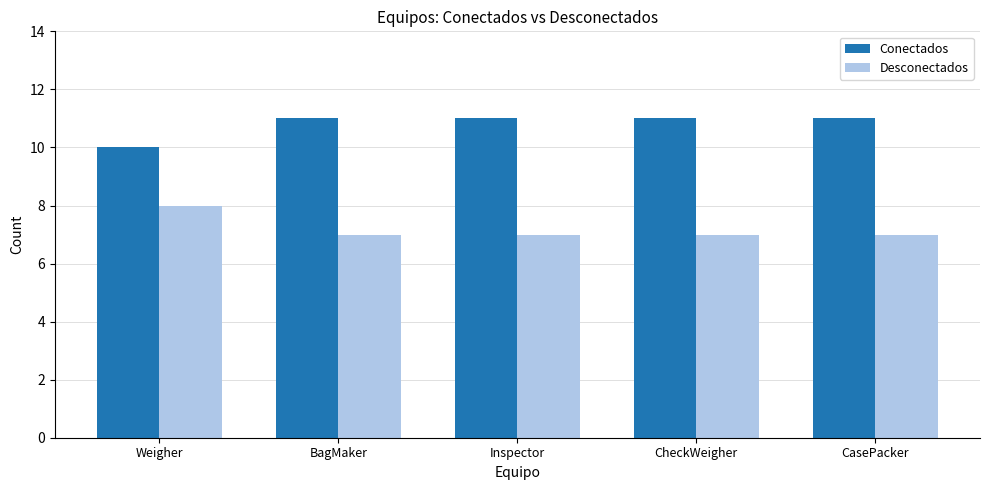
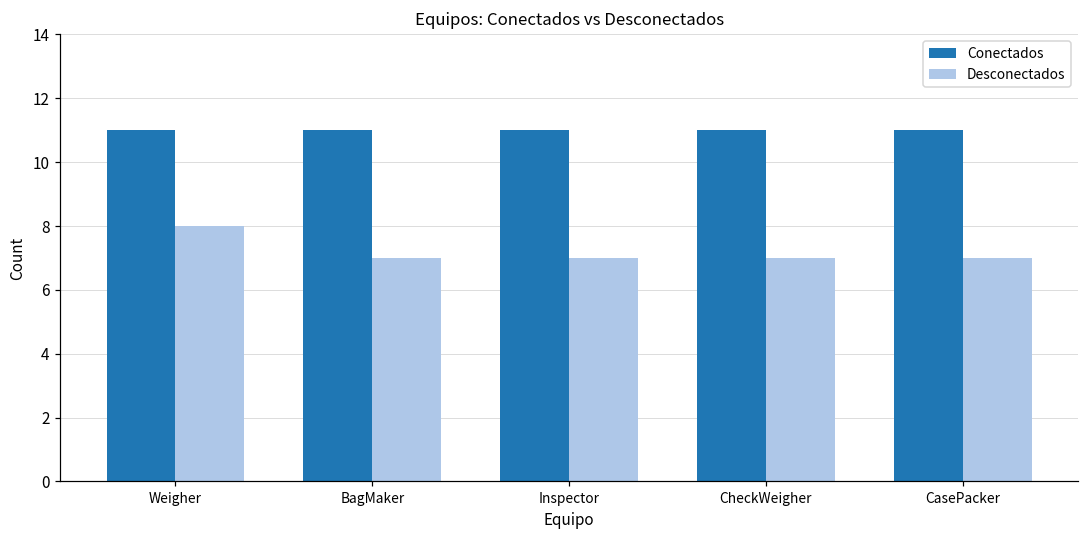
Conectados, Weigher: 10 -> 11
